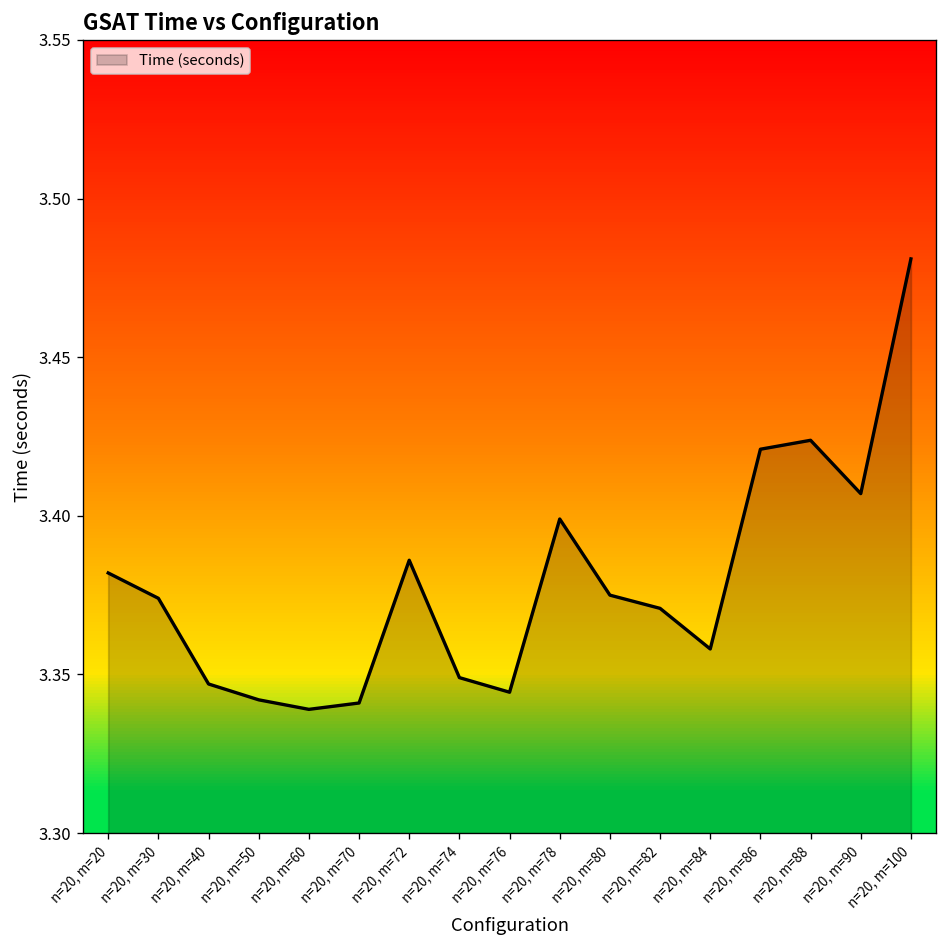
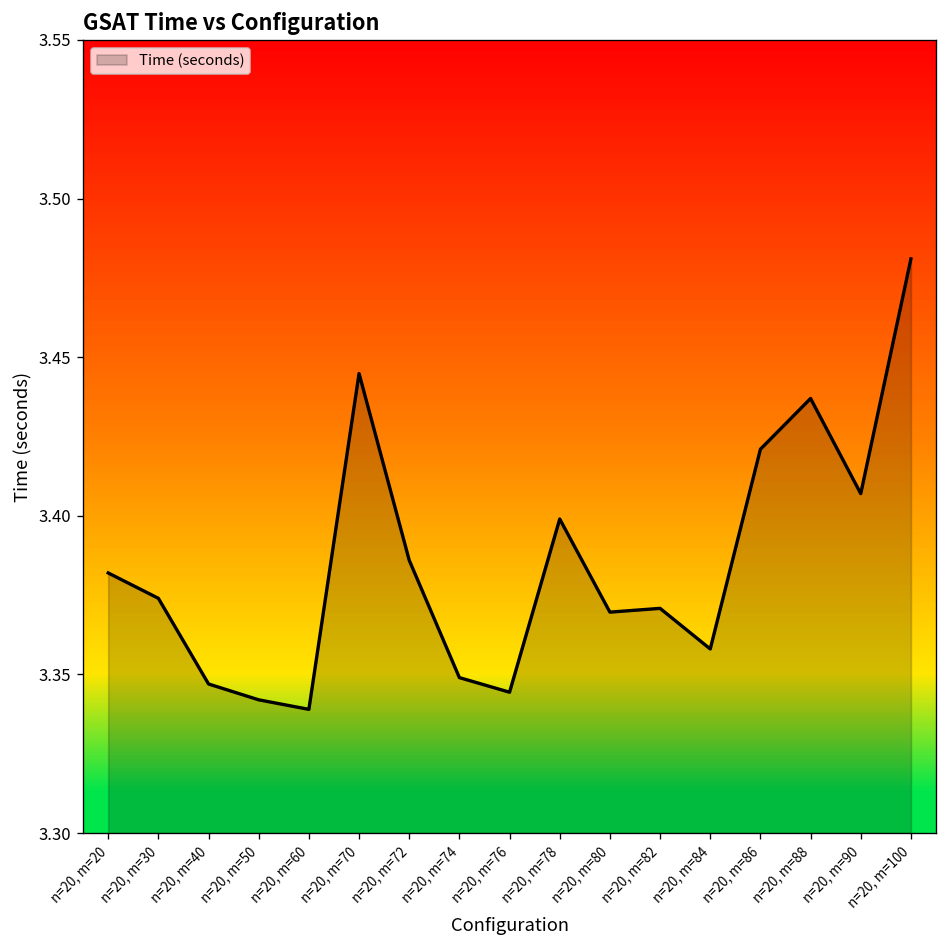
n=20, m=70: 3.341 -> 3.445
n=20, m=80: 3.375 -> 3.370
n=20, m=88: 3.424 -> 3.437
